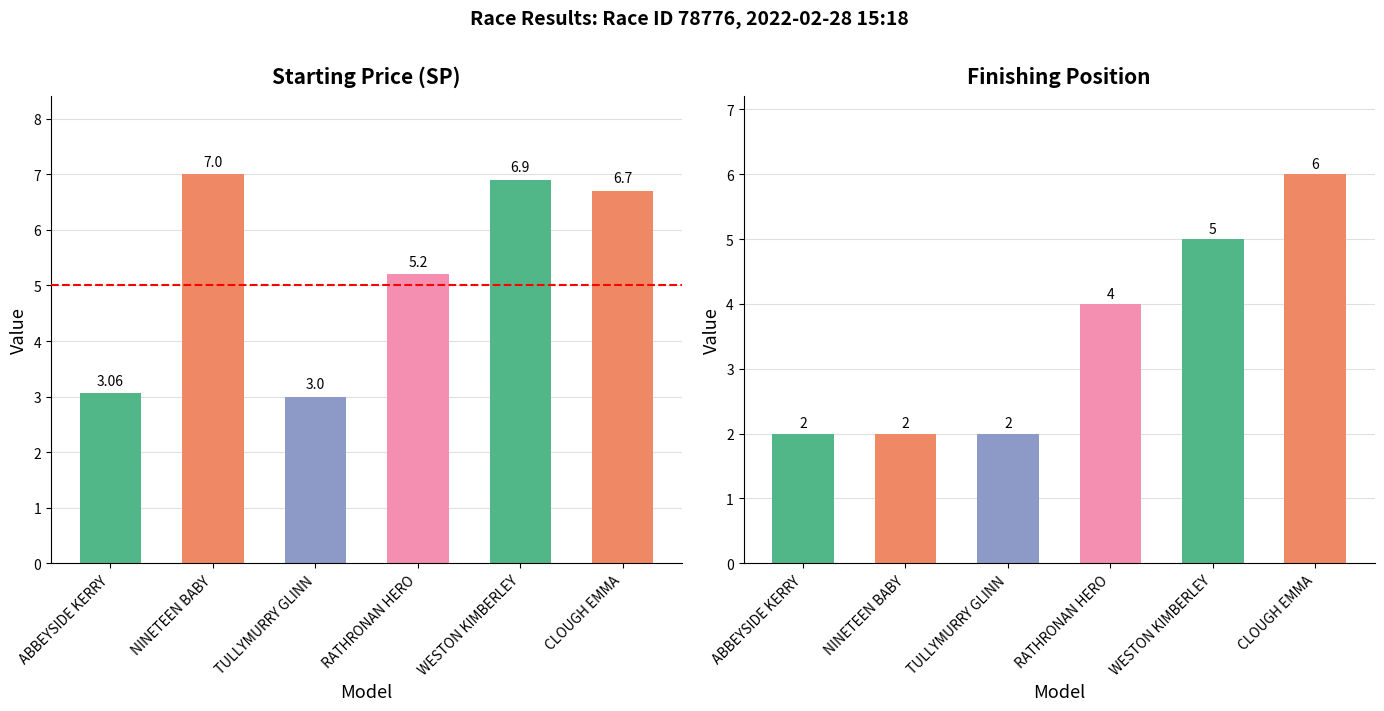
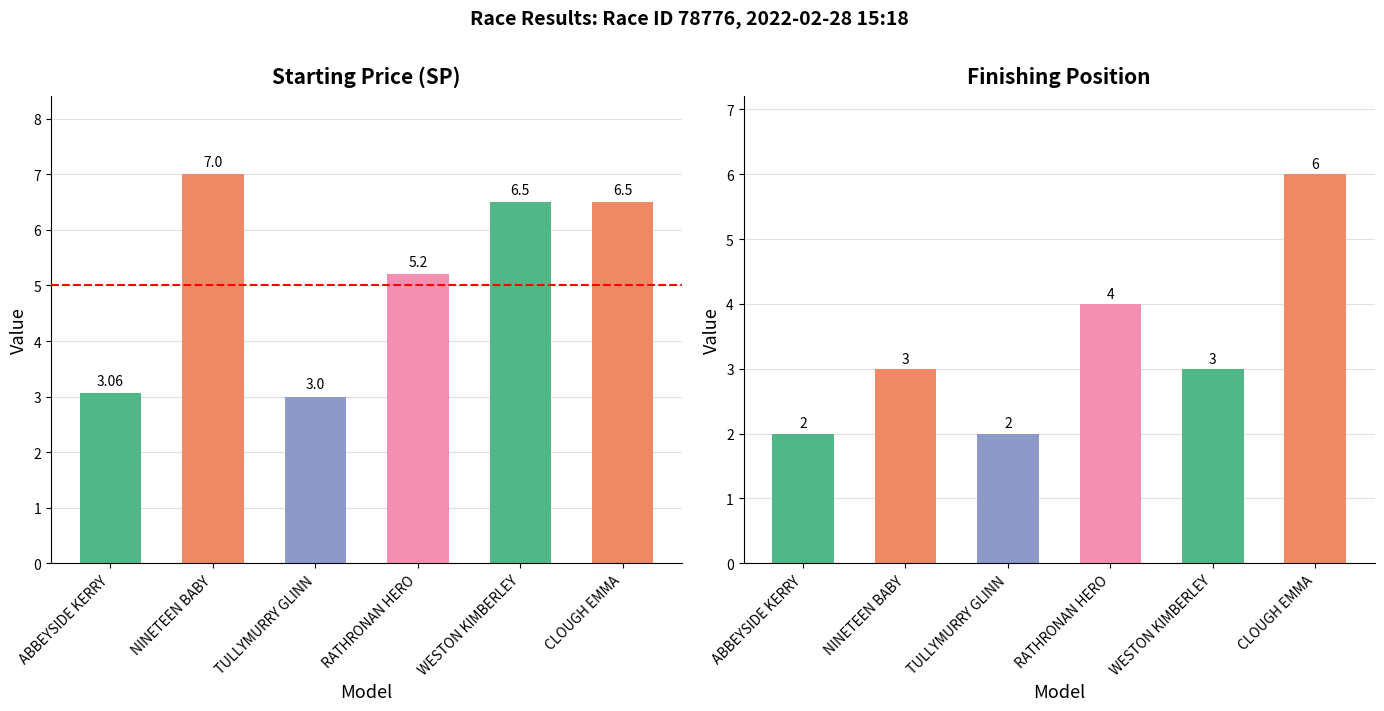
Starting Price (SP), WESTON KIMBERLEY: 6.9 -> 6.5
Starting Price (SP), CLOUGH EMMA: 6.7 -> 6.5
Finishing Position, NINETEEN BABY: 2 -> 3
Finishing Position, WESTON KIMBERLEY: 5 -> 3
